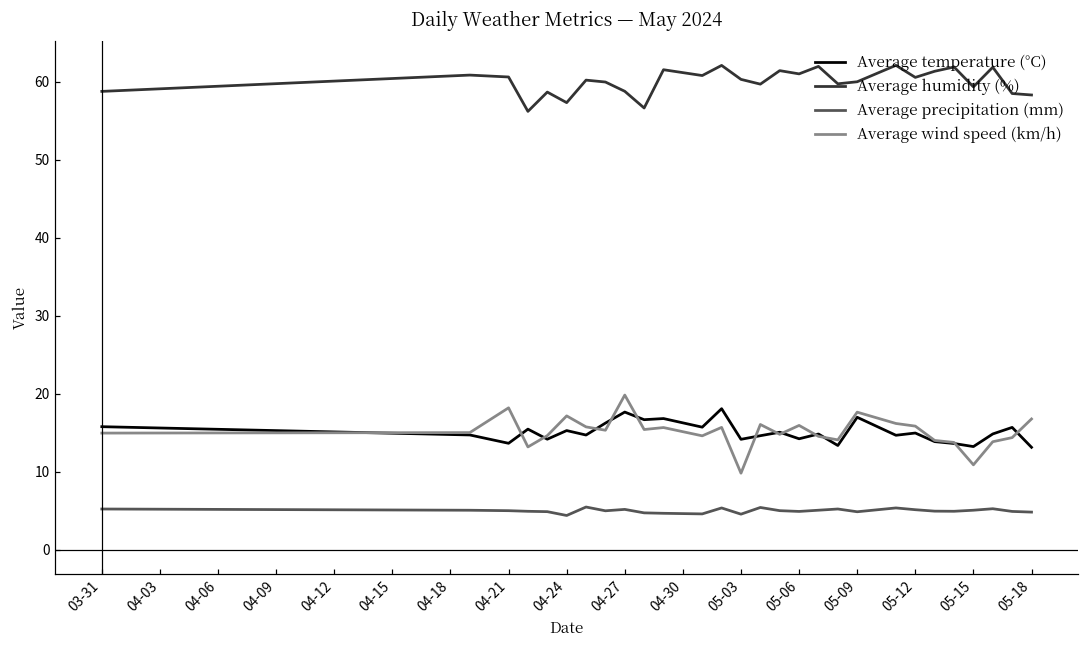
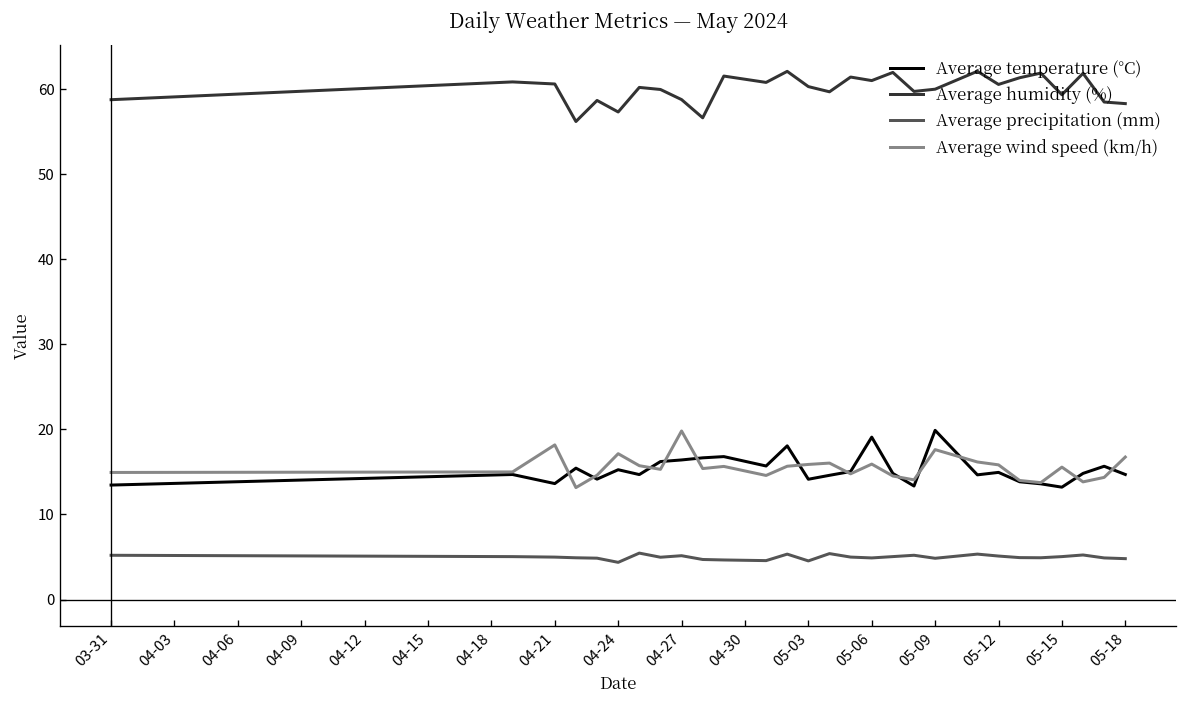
Average temperature (°C), 03-31: 16 -> 13
Average temperature (°C), 04-27: 18 -> 16
Average wind speed (km/h), 05-03: 10 -> 16
Average temperature (°C), 05-06: 14 -> 19
Average temperature (°C), 05-09: 17 -> 20
Average wind speed (km/h), 05-15: 11 -> 16
Average temperature (°C), 05-18: 13 -> 15
